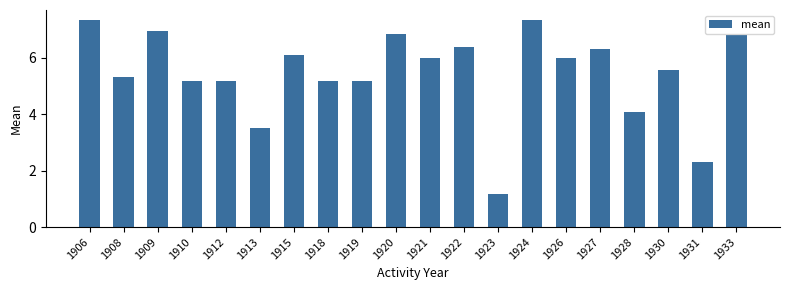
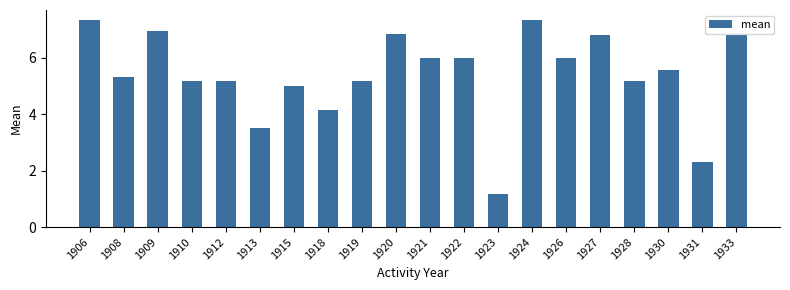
1915: 6.1 -> 5.0
1918: 5.2 -> 4.1
1922: 6.4 -> 6.0
1927: 6.3 -> 6.8
1928: 4.1 -> 5.2
